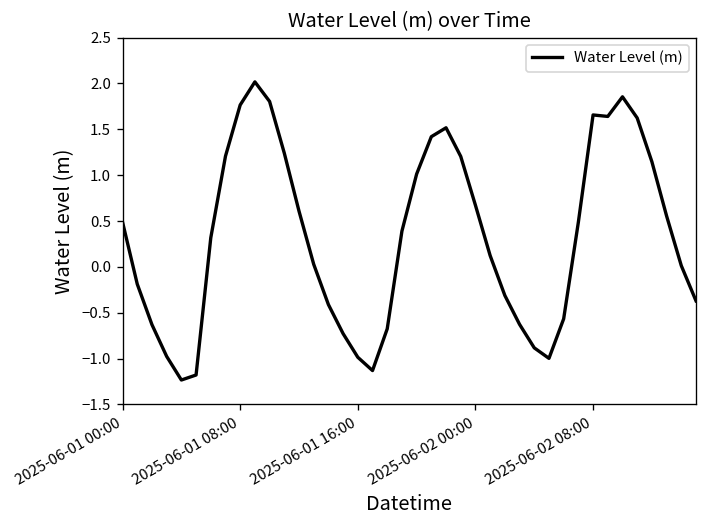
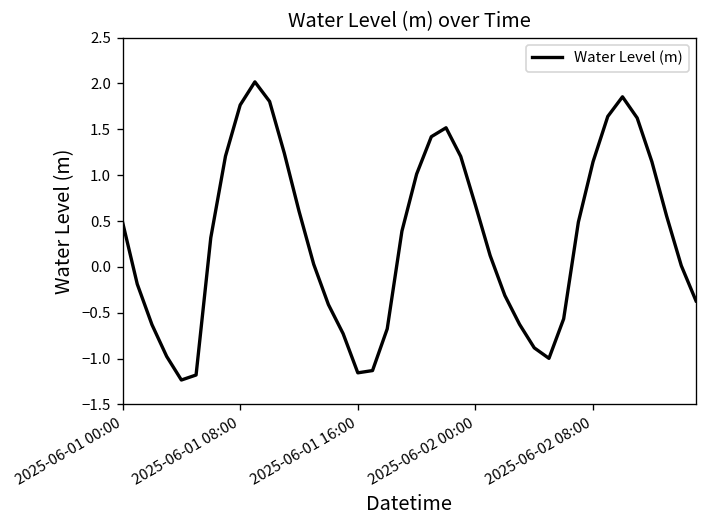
2025-06-01 16:00: -1.0 -> -1.2
2025-06-02 08:00: 1.7 -> 1.1
